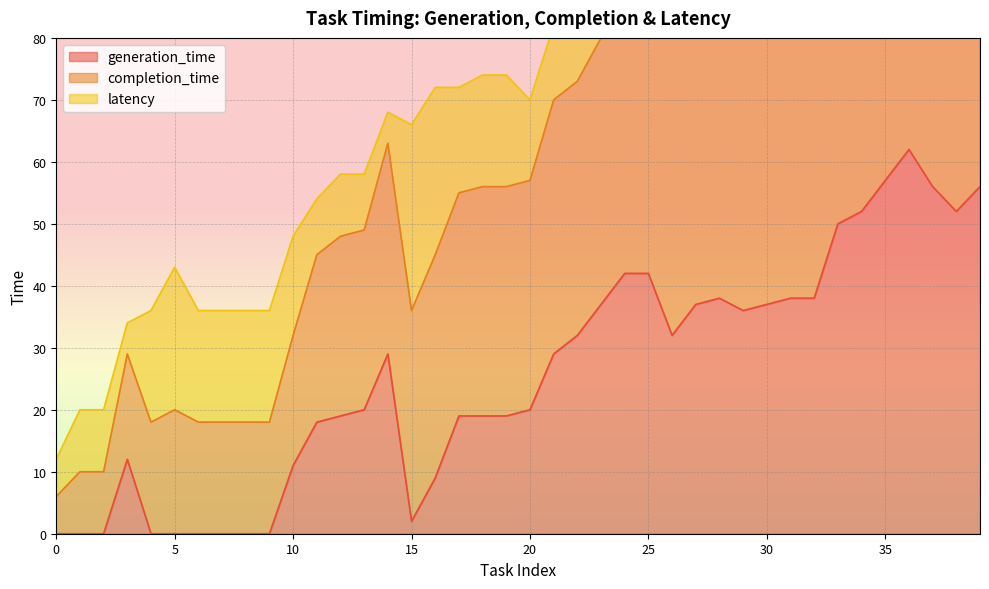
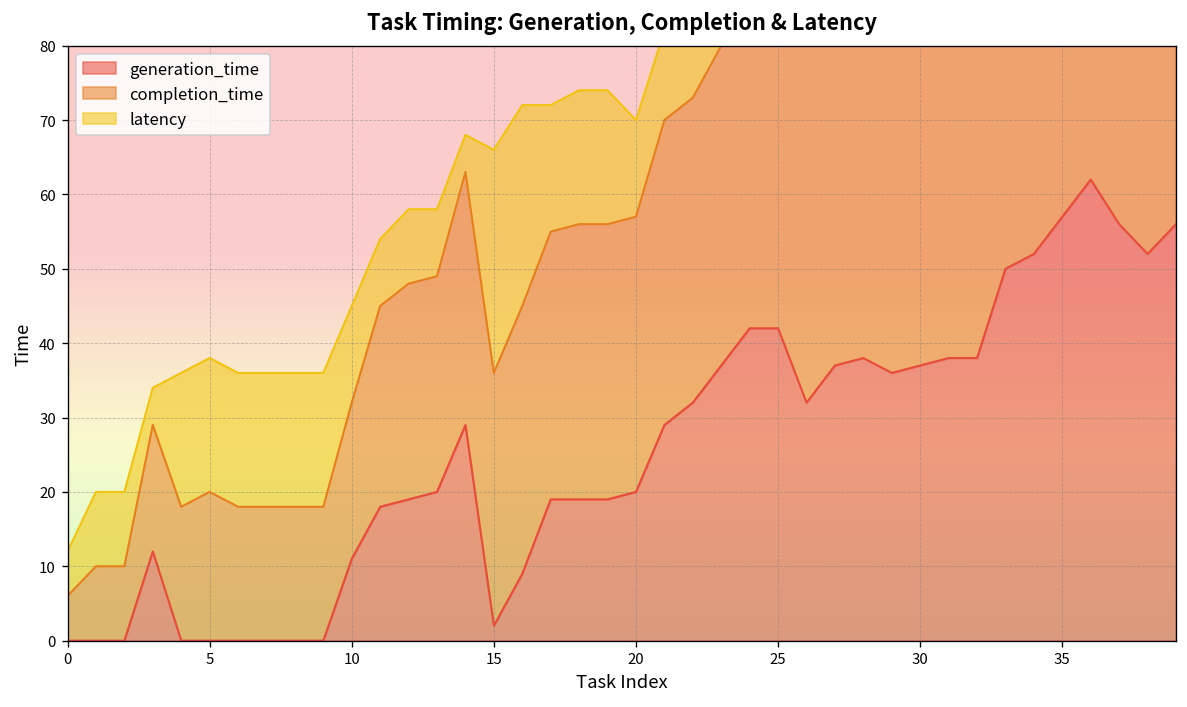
latency, 5: 23 -> 18
latency, 10: 16 -> 13
